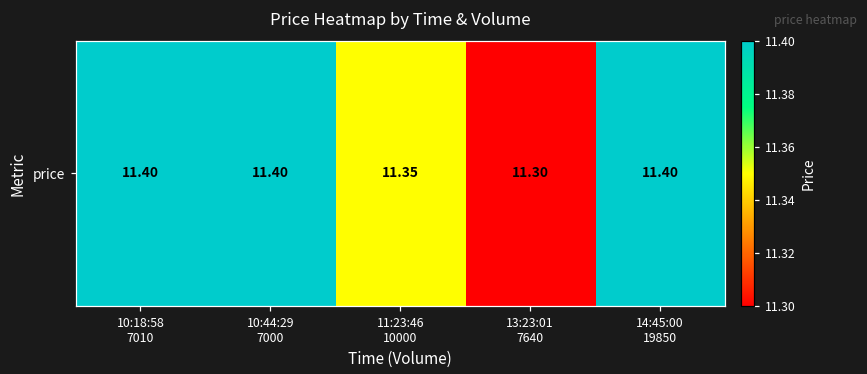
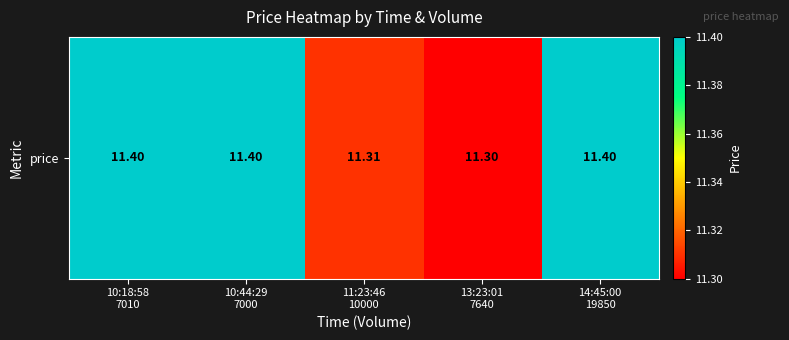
price, 11:23:46 10000: 11.35 -> 11.31
